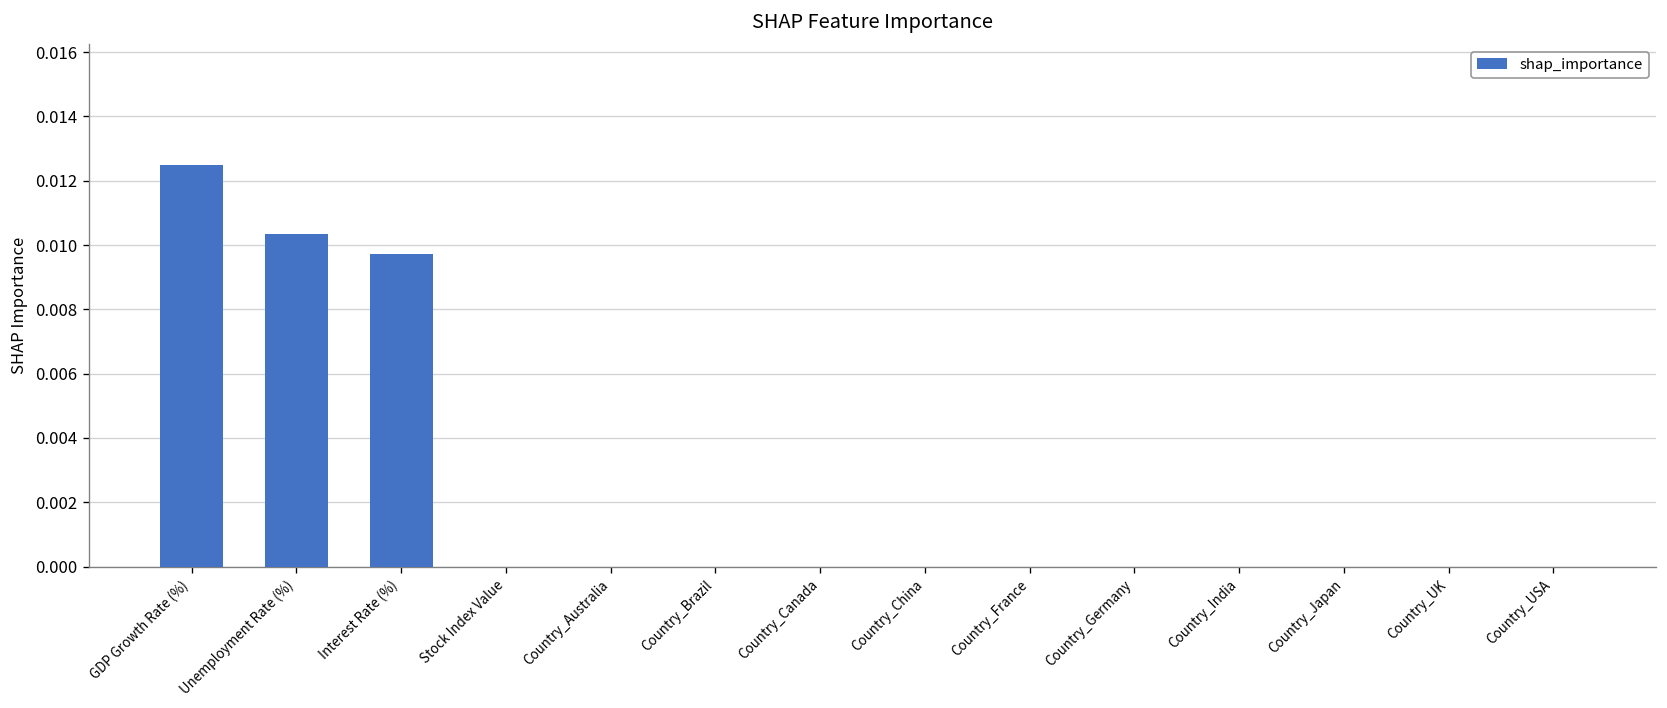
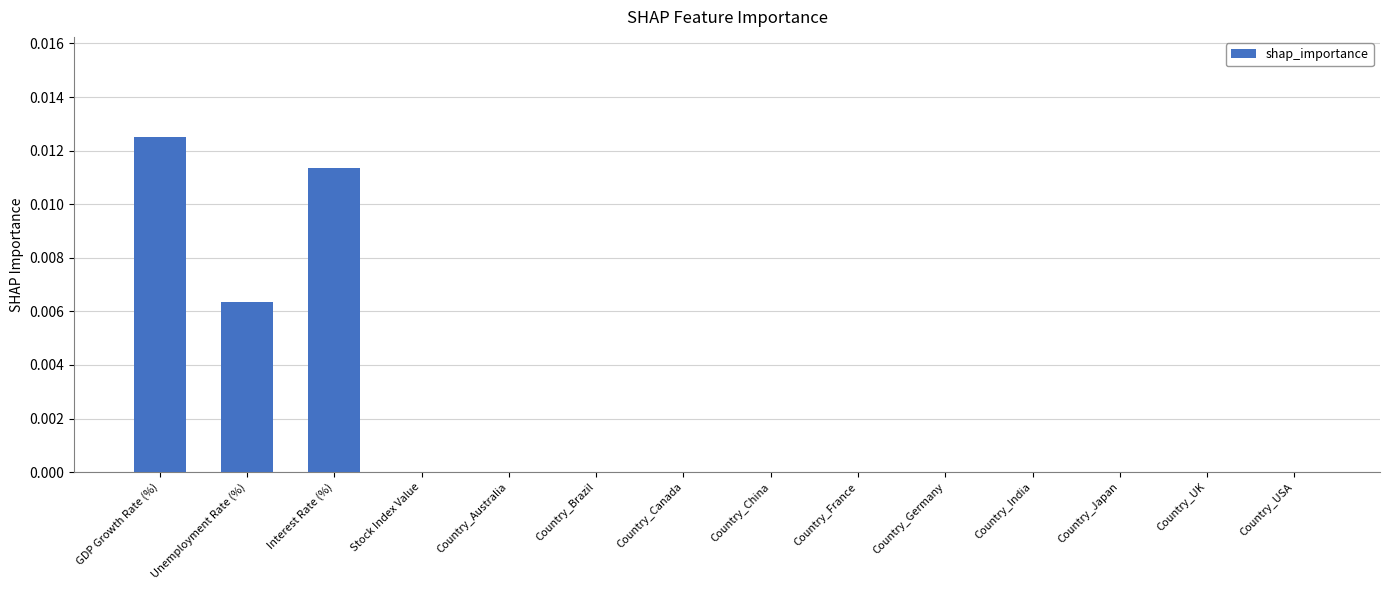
Unemployment Rate (%): 0.0103 -> 0.0063
Interest Rate (%): 0.0097 -> 0.0114
